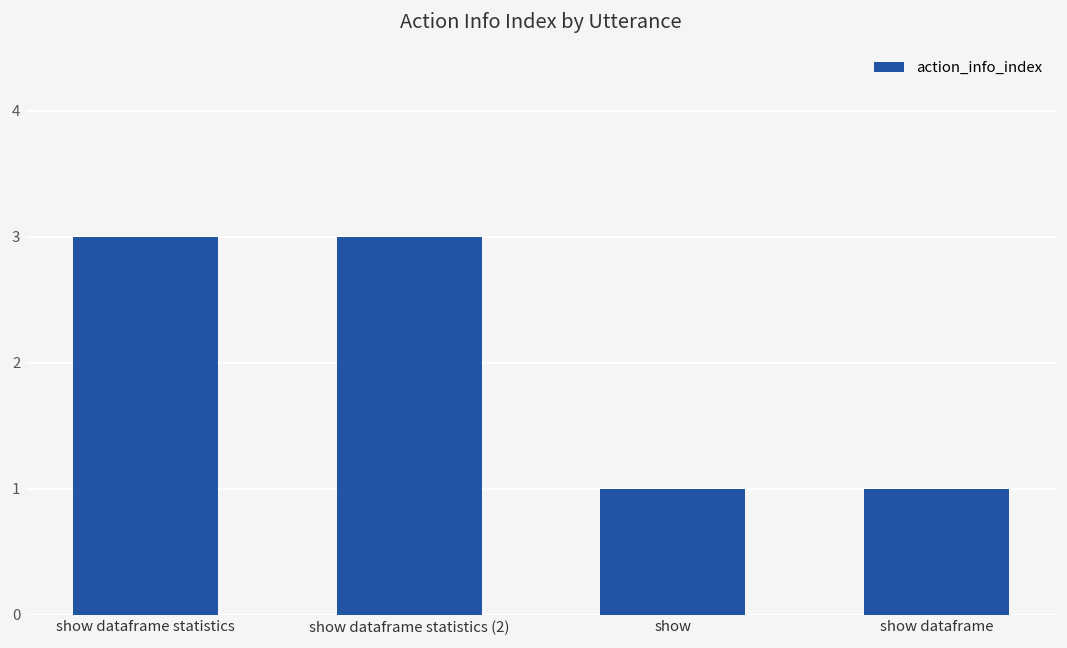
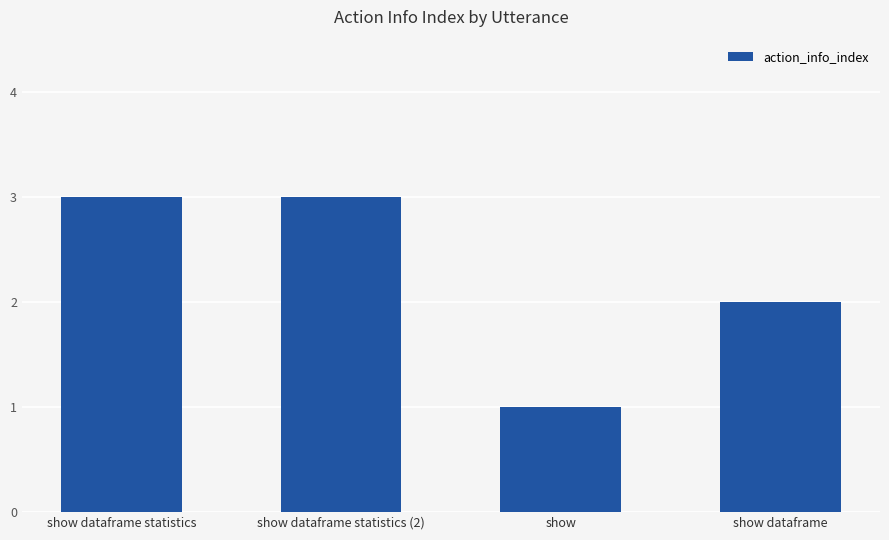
show dataframe: 1 -> 2
